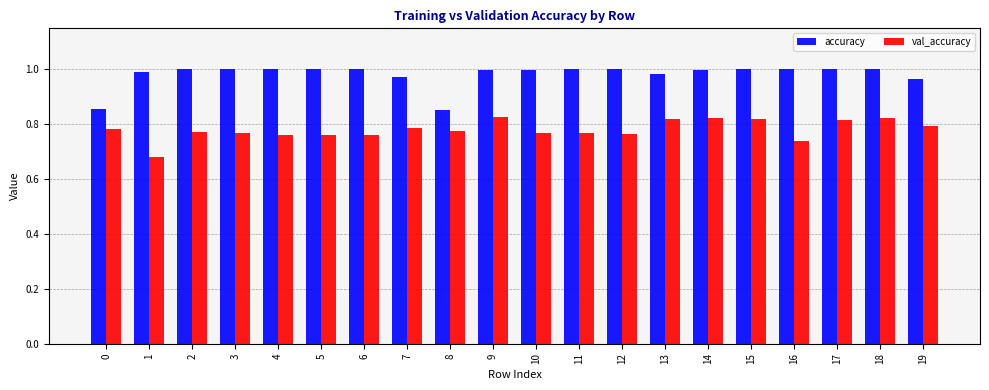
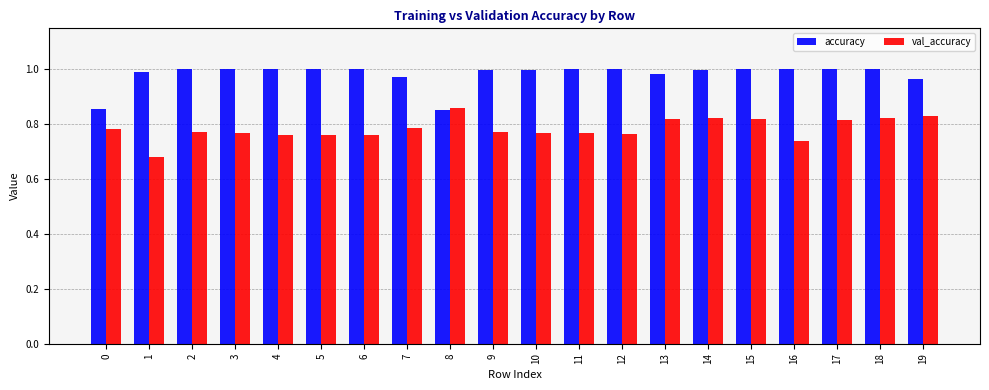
val_accuracy, 8: 0.78 -> 0.86
val_accuracy, 9: 0.83 -> 0.77
val_accuracy, 19: 0.80 -> 0.83
